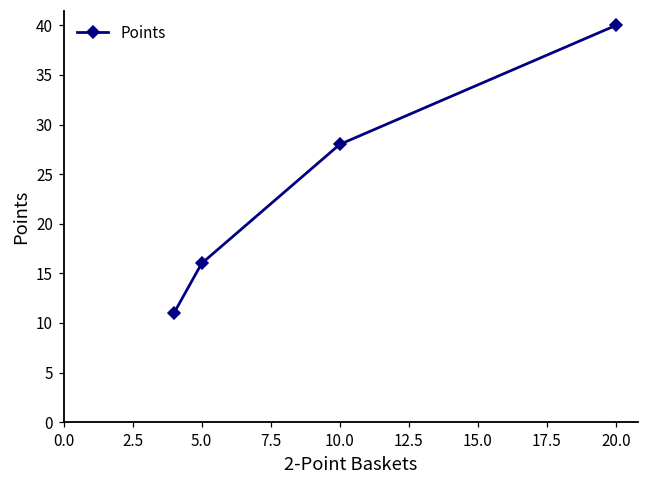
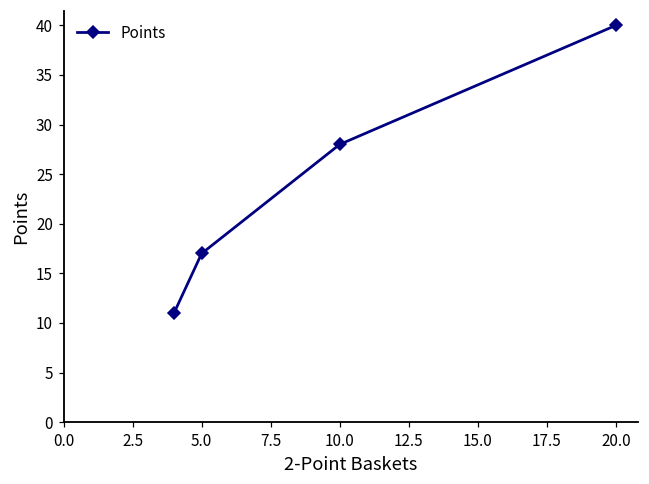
5.0: 16 -> 17
